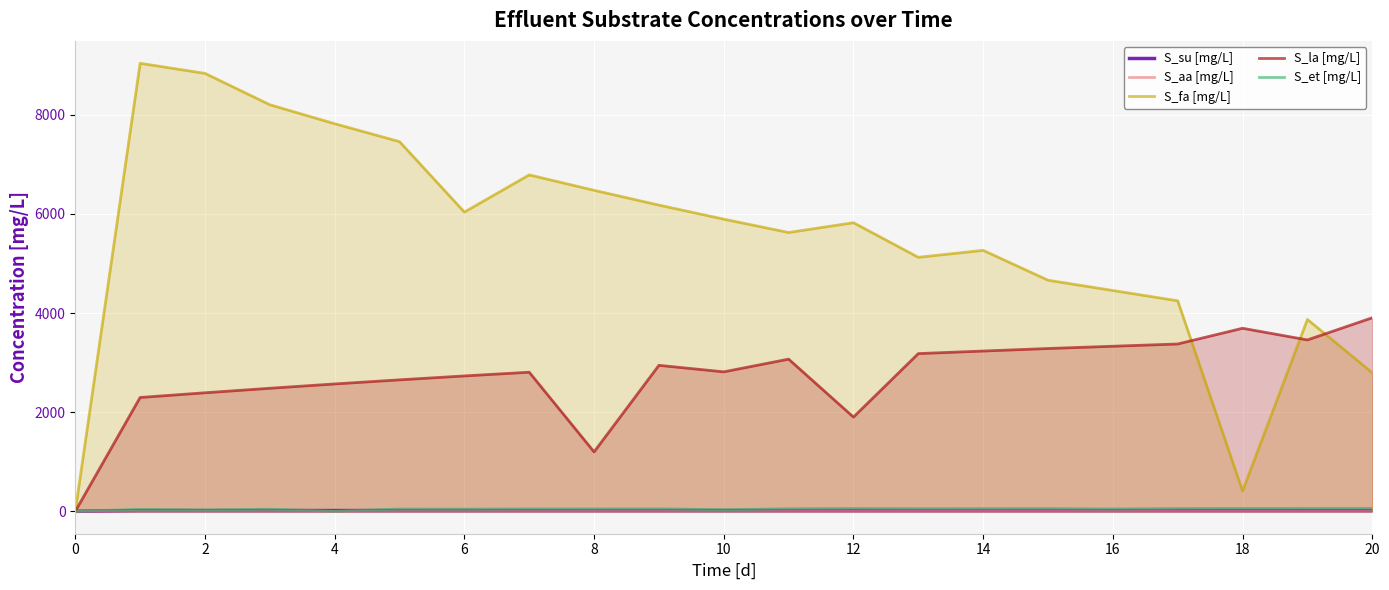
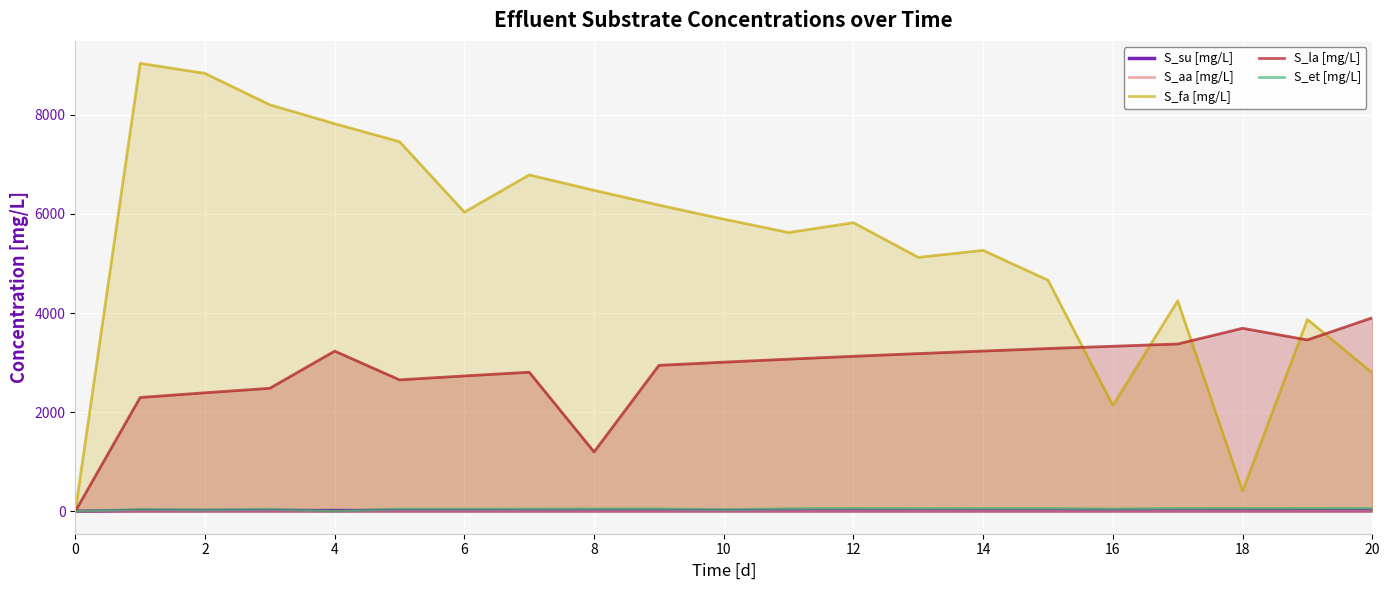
S_la [mg/L], 4: 2600 -> 3200
S_la [mg/L], 10: 2800 -> 3000
S_la [mg/L], 12: 1900 -> 3100
S_fa [mg/L], 16: 4500 -> 2100
